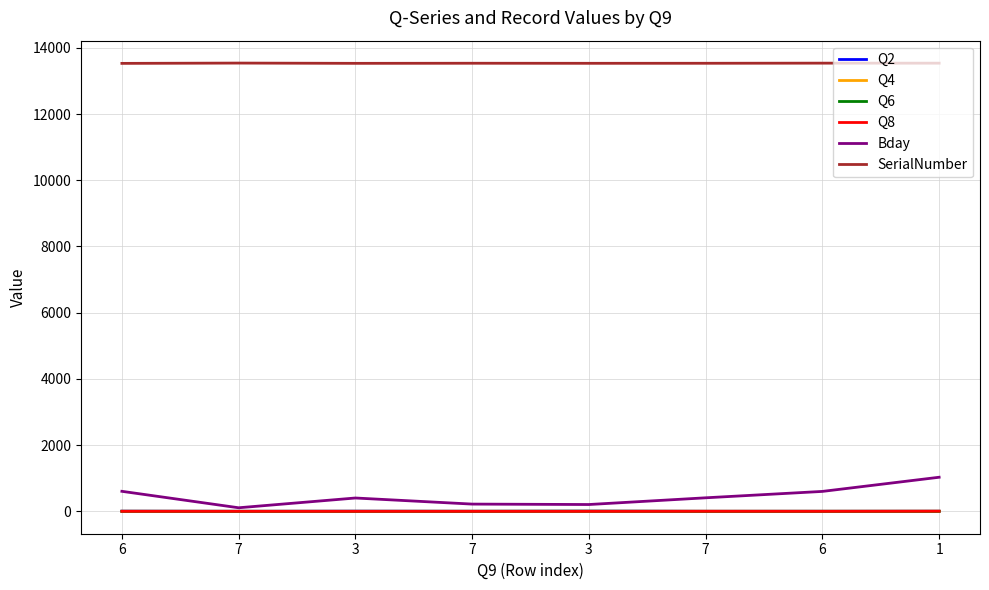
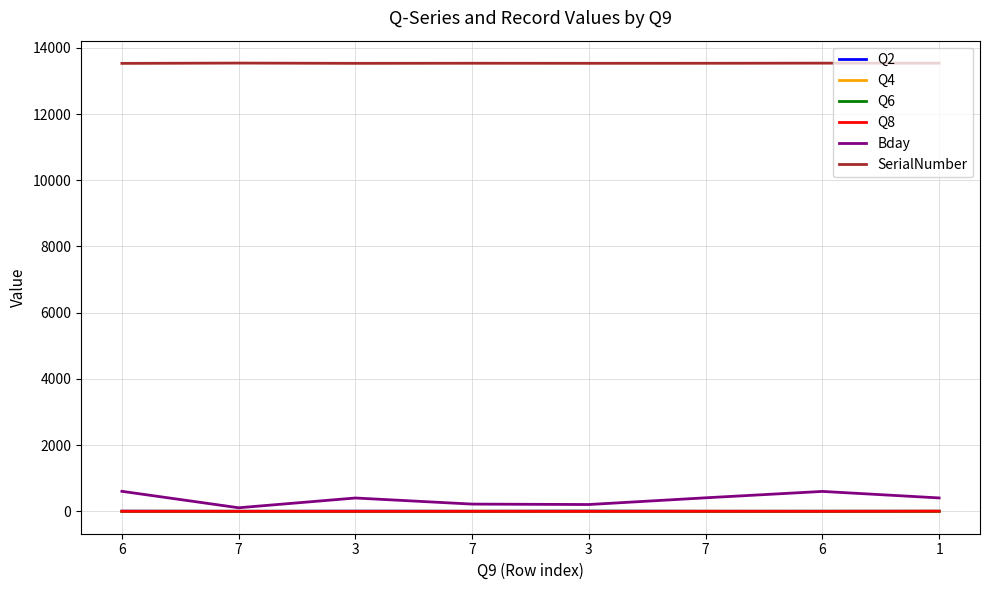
Bday, 1: 1000 -> 400
